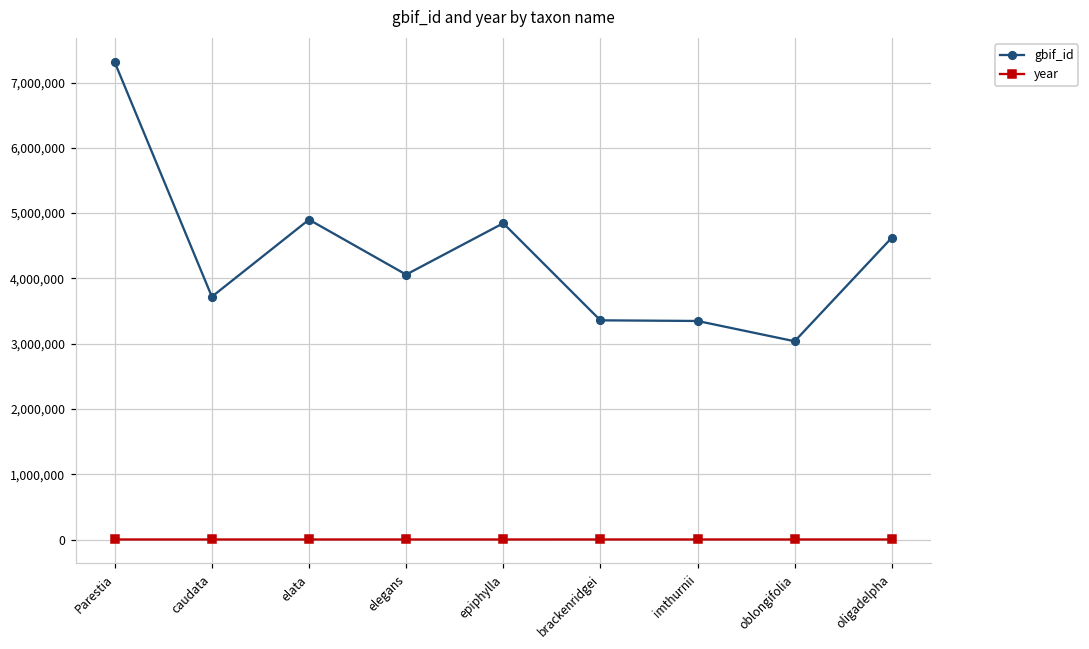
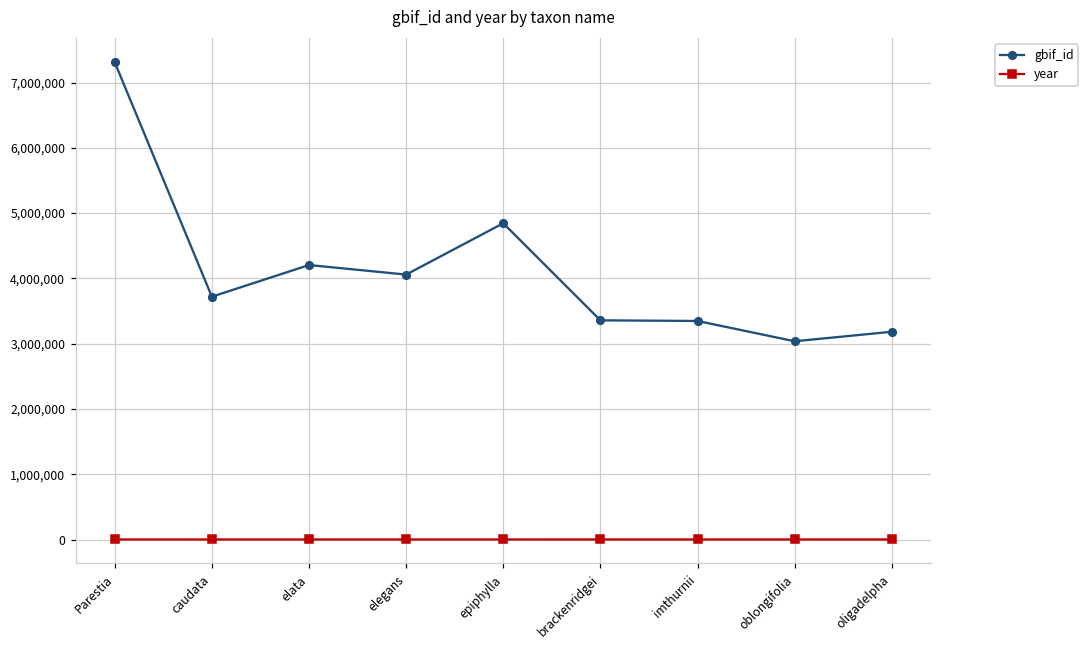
gbif_id, elata: 4,900,000 -> 4,200,000
gbif_id, oligadelpha: 4,600,000 -> 3,200,000
